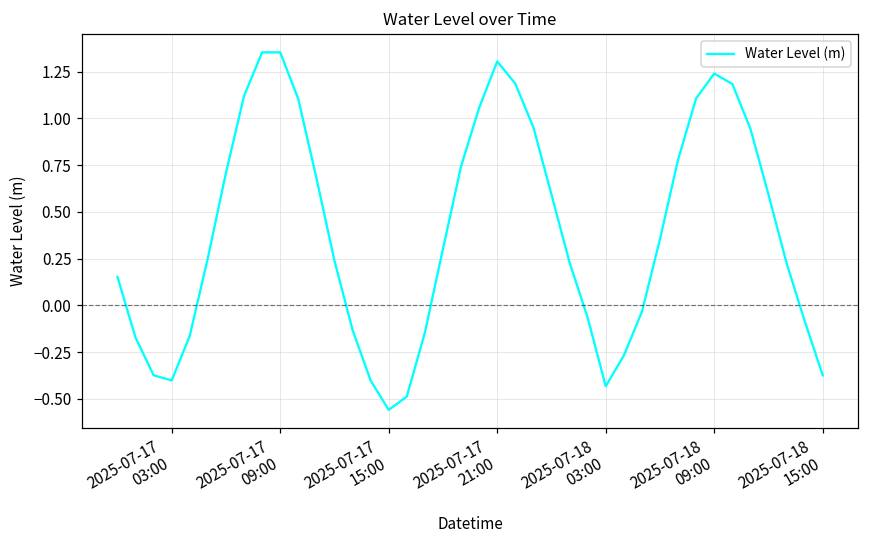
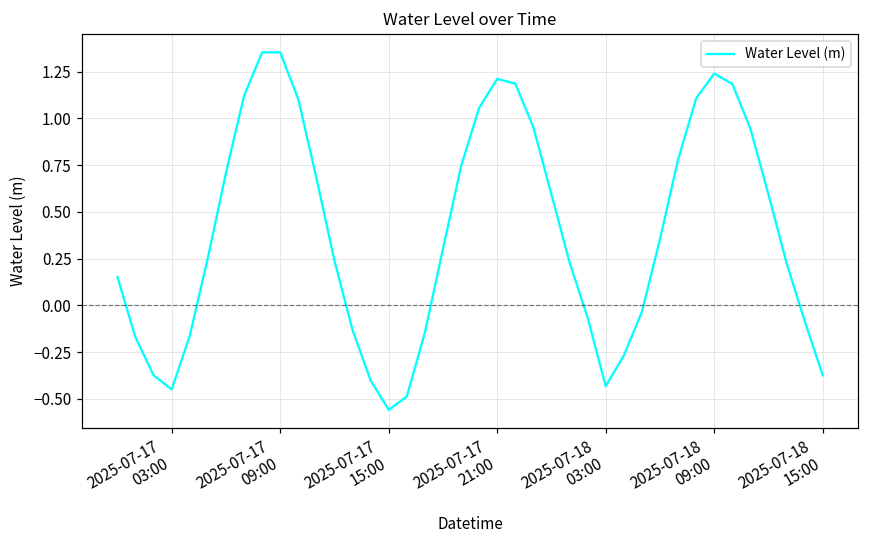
2025-07-17 03:00: -0.40 -> -0.45
2025-07-17 21:00: 1.30 -> 1.21
